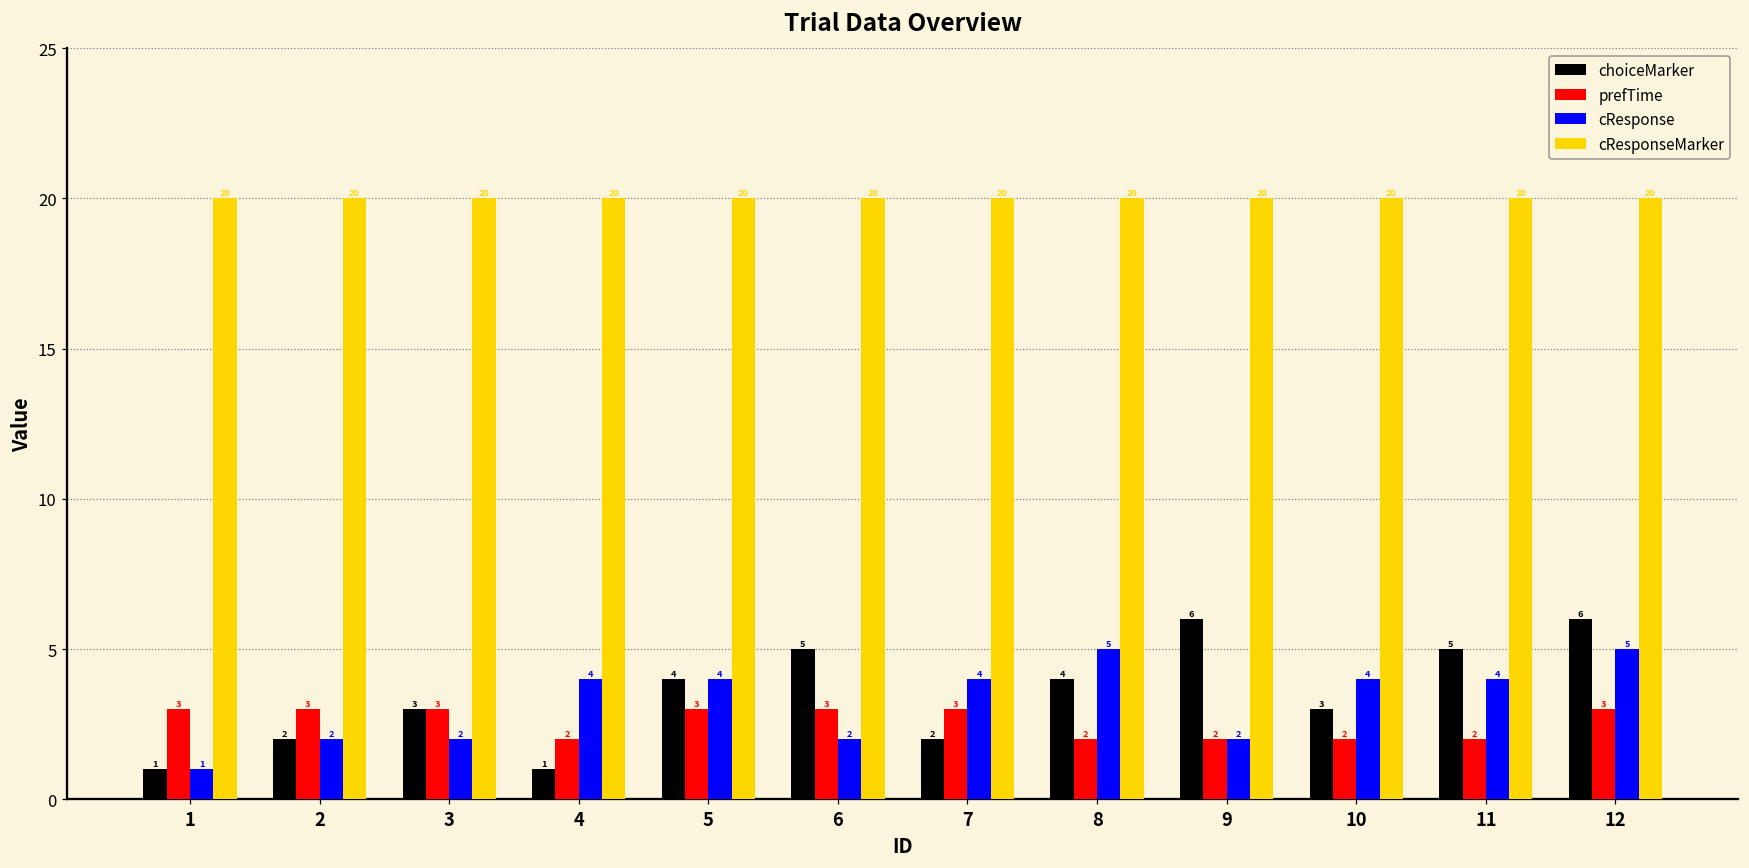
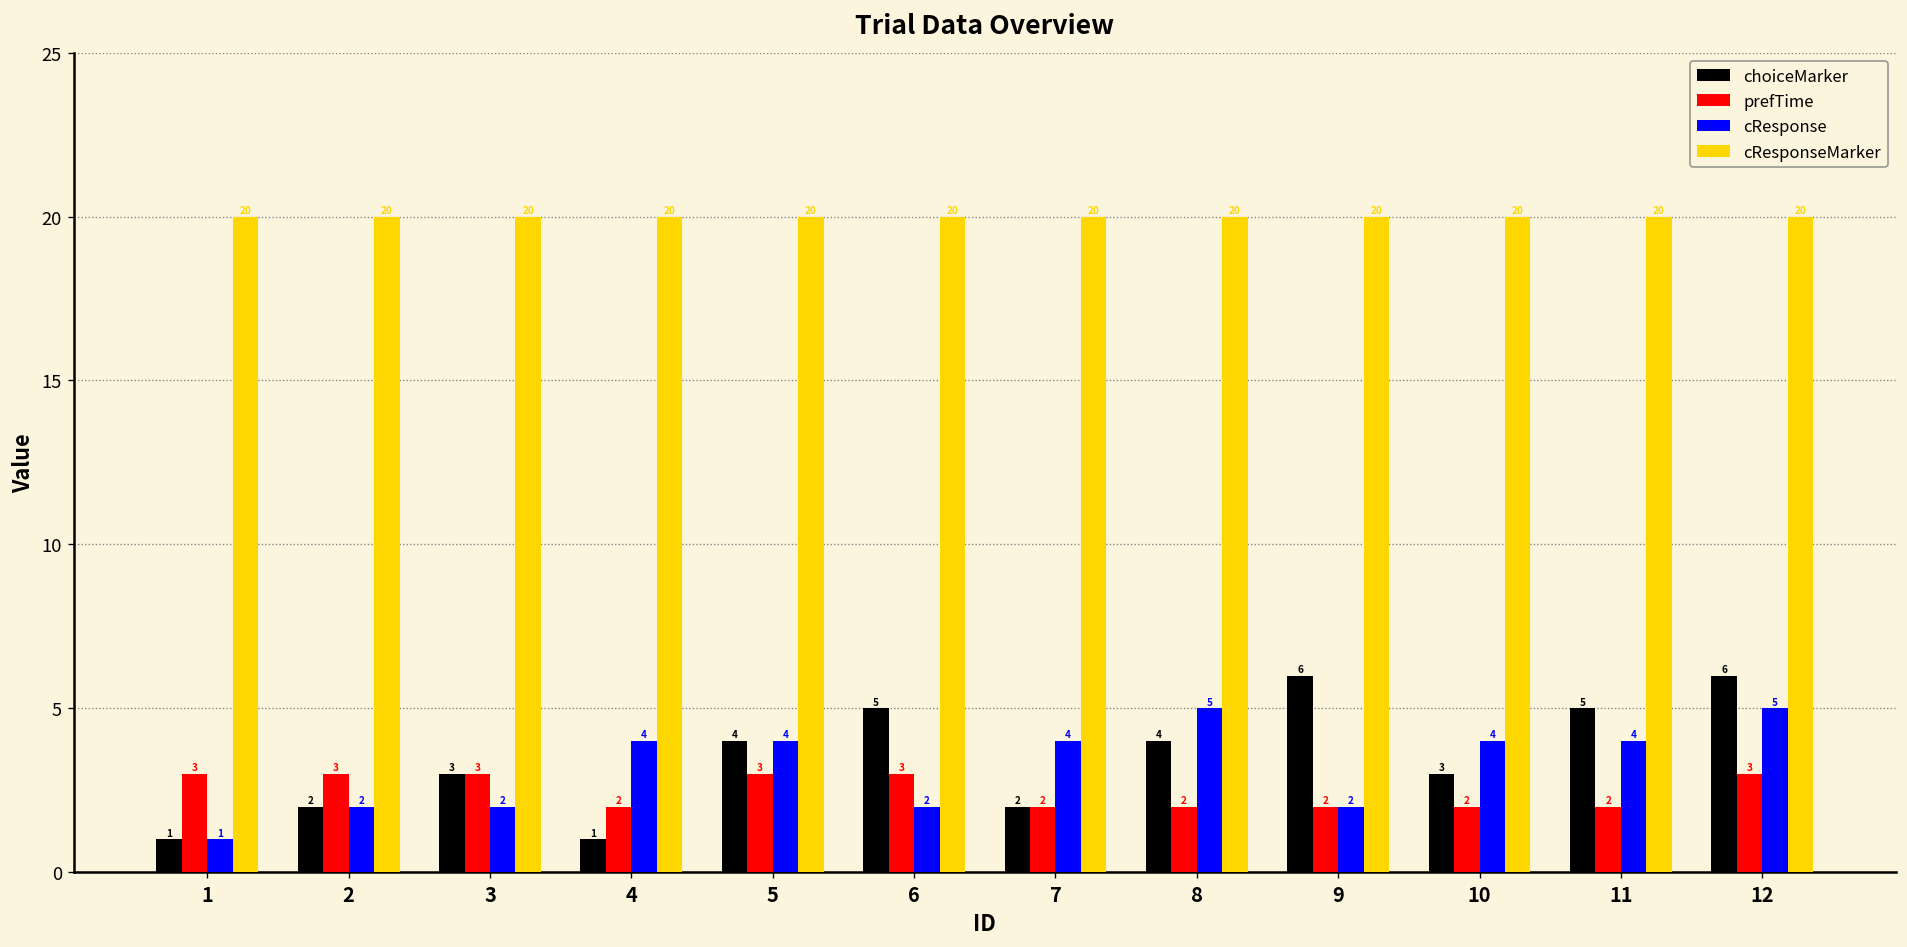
prefTime, 7: 3 -> 2
